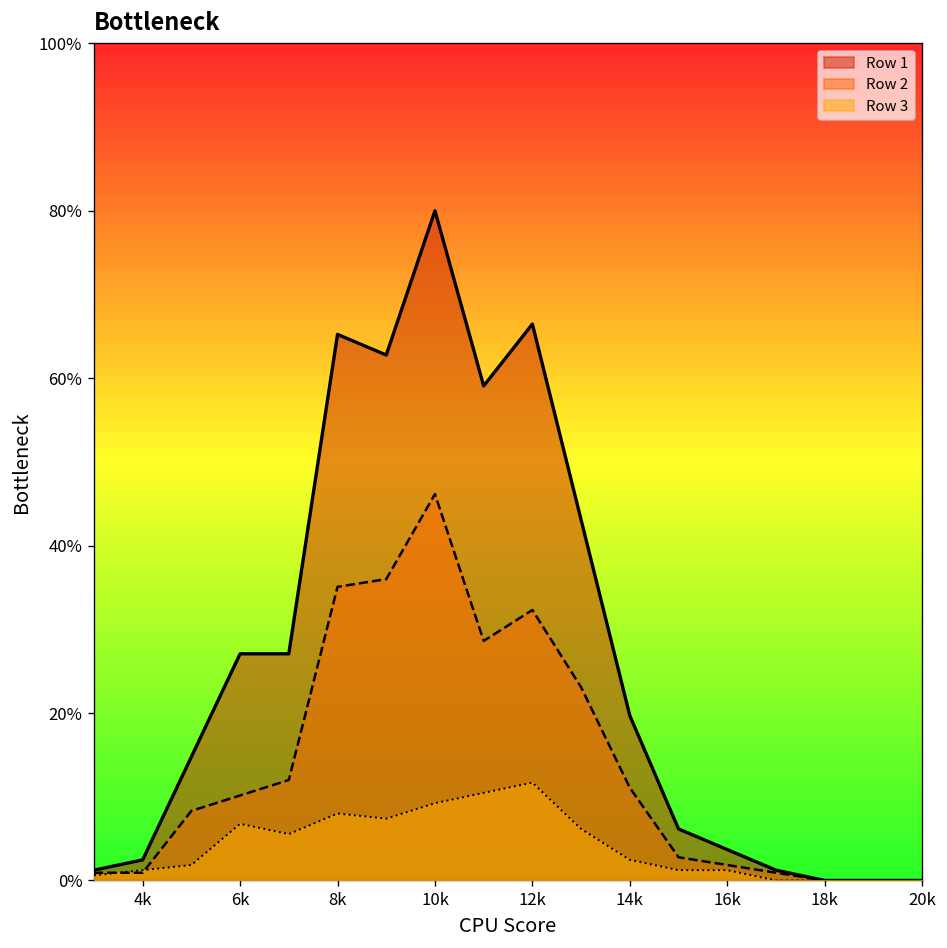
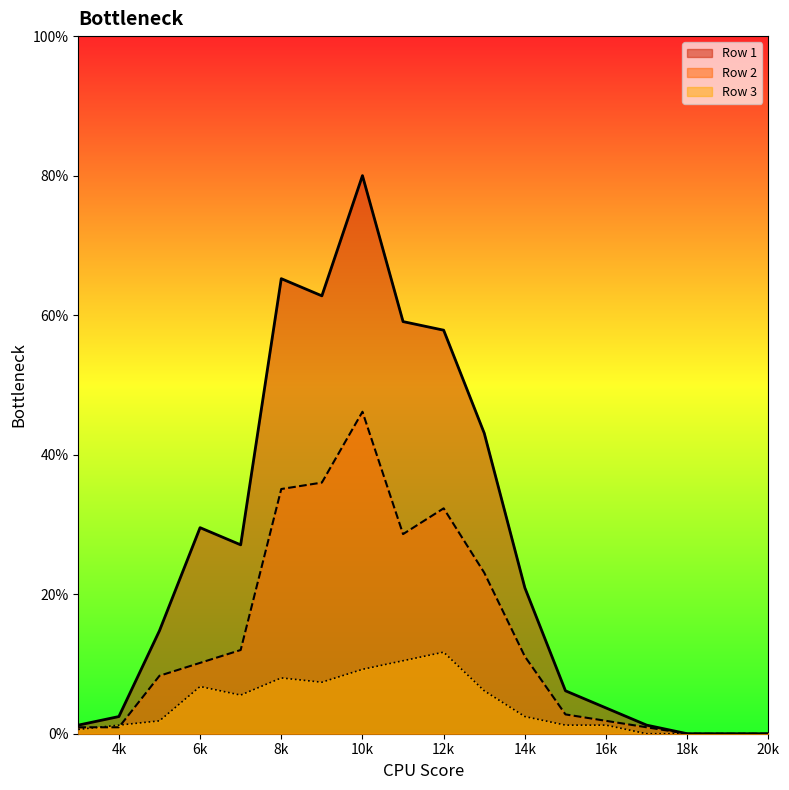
Row 1, 6k: 27% -> 30%
Row 1, 12k: 66% -> 58%
Row 1, 14k: 20% -> 21%
